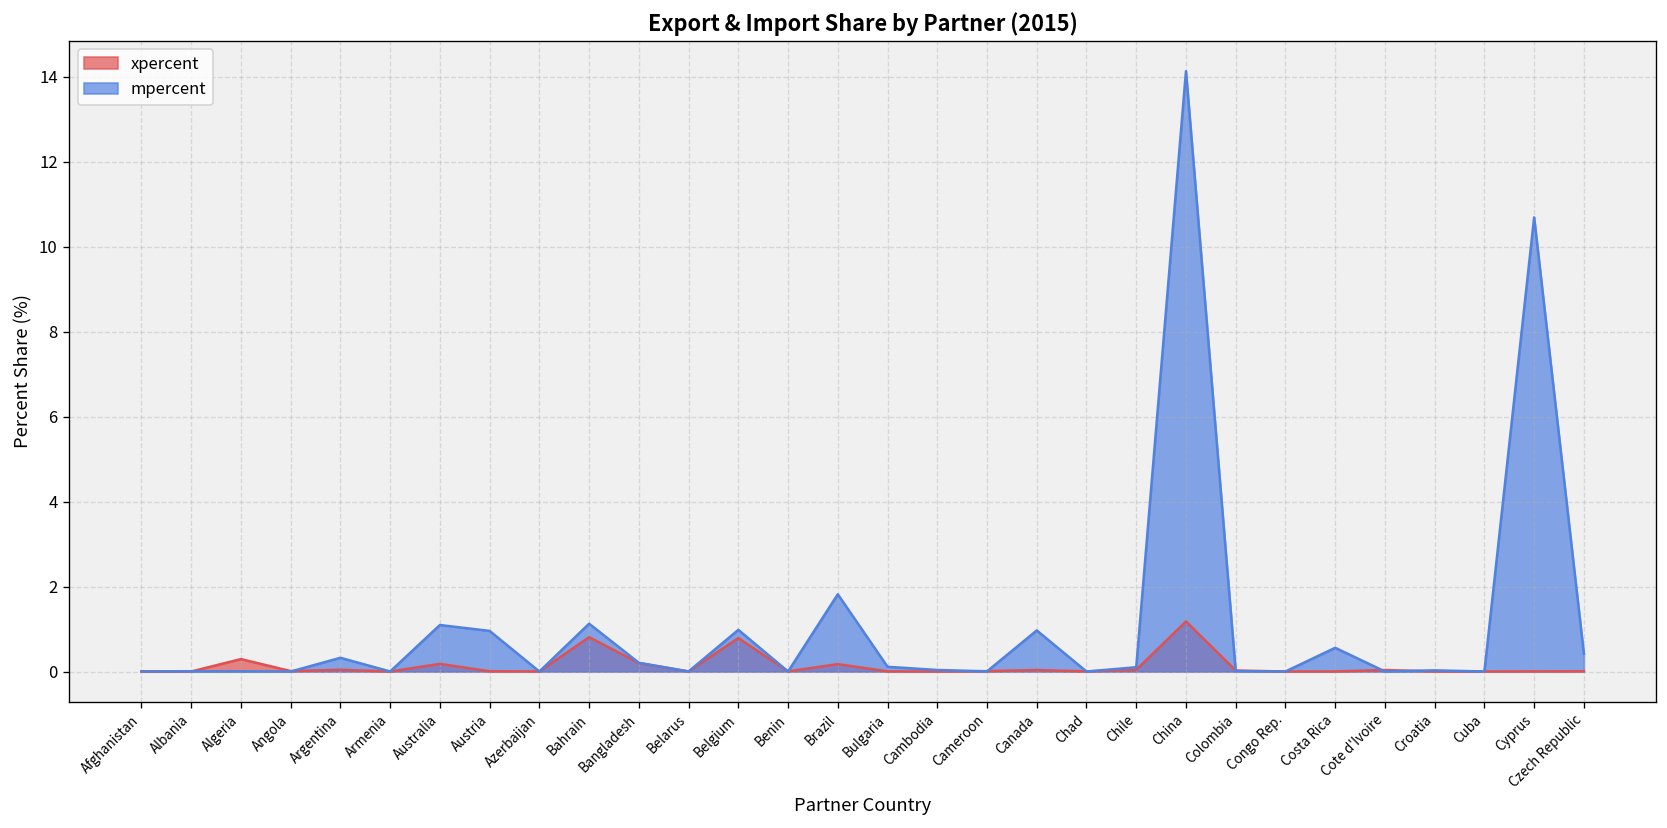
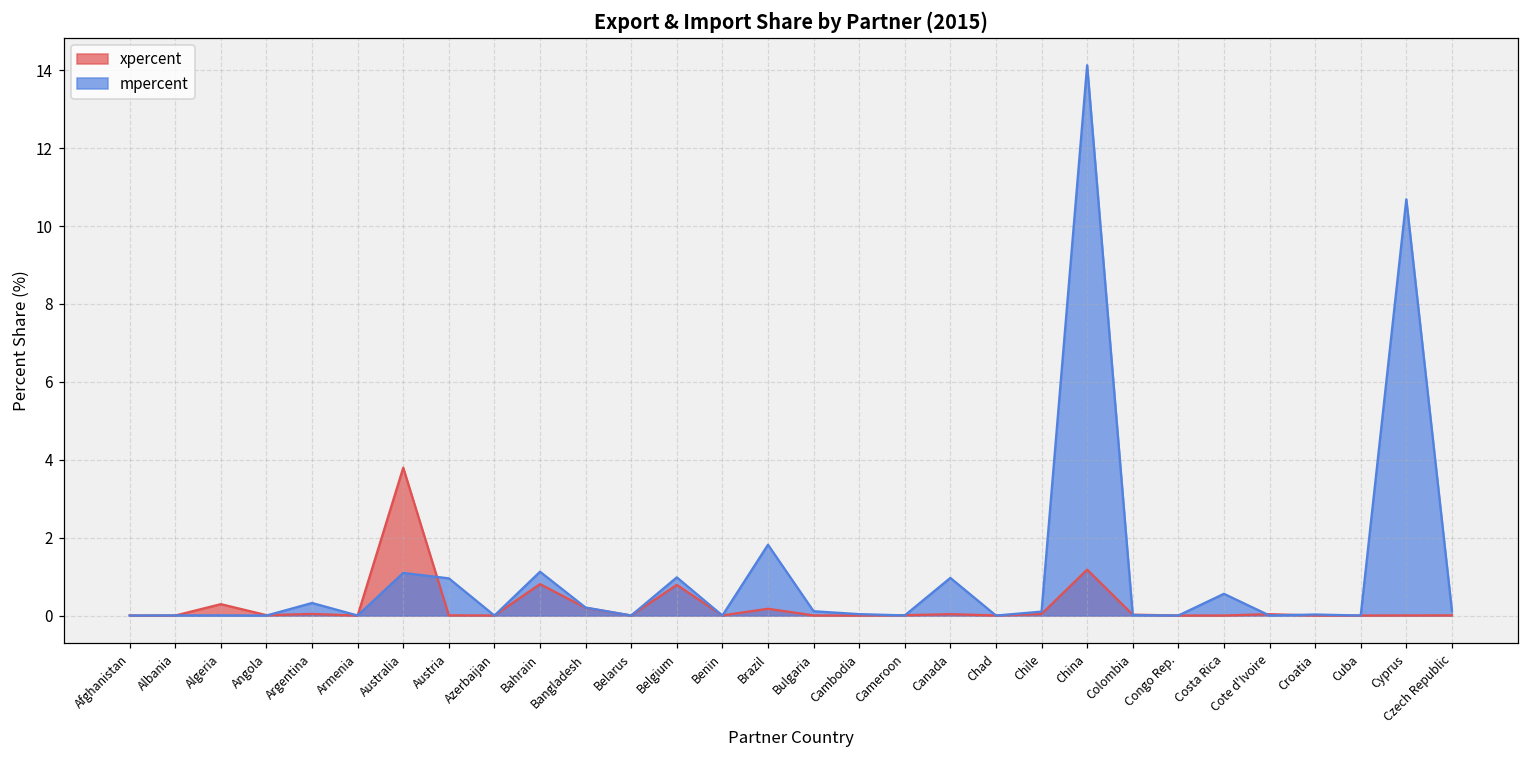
xpercent, Australia: 0.2 -> 3.8
mpercent, Czech Republic: 0.4 -> 0.1
